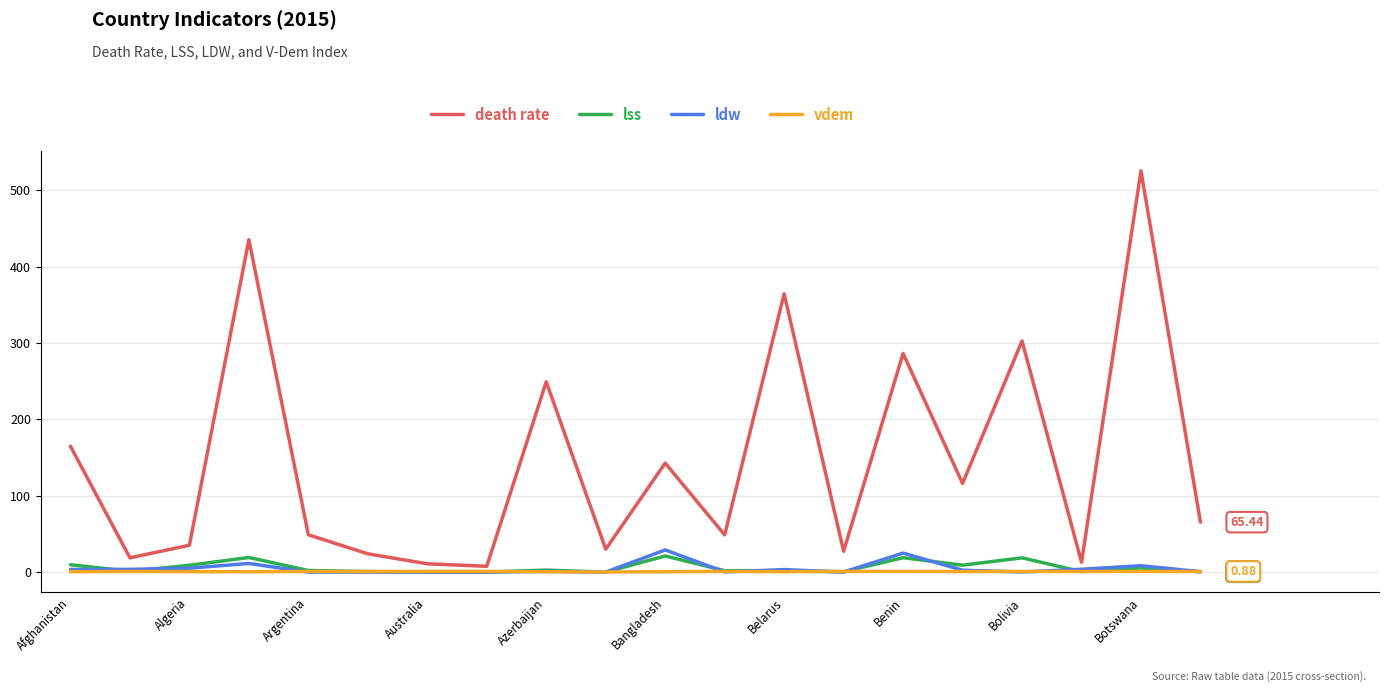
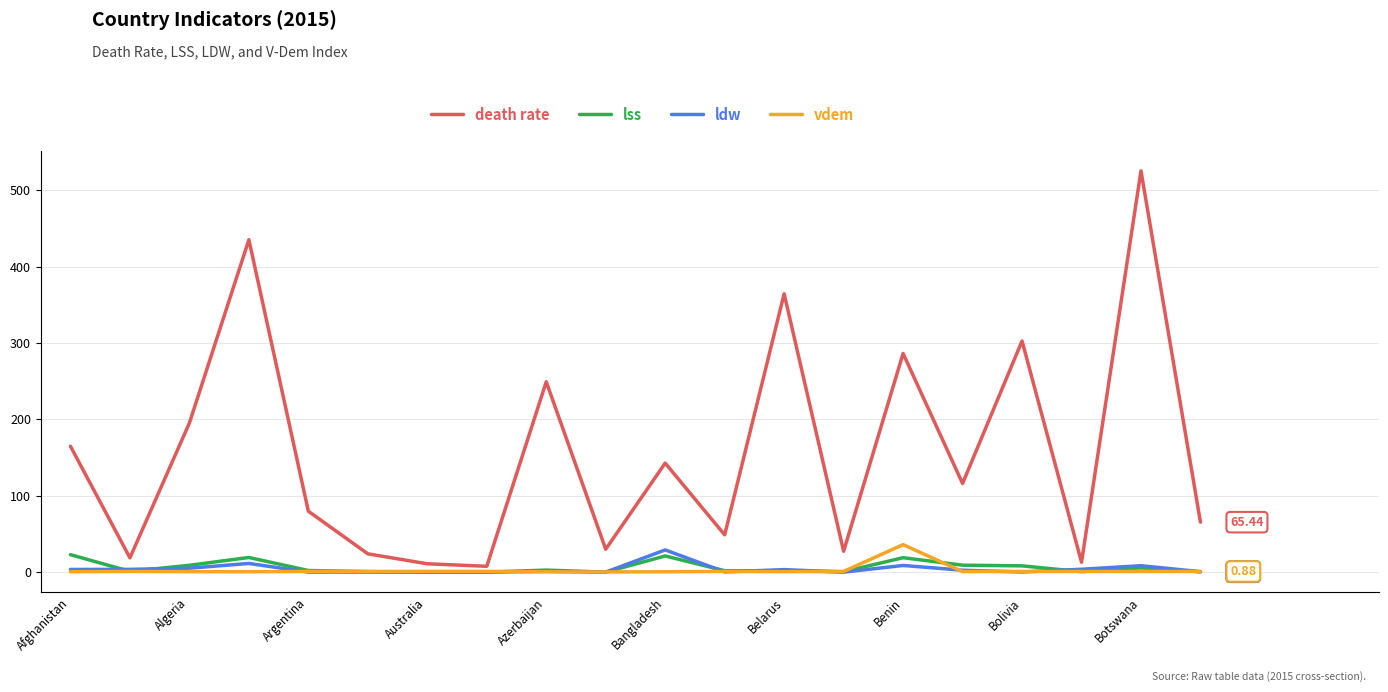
lss, Afghanistan: 10 -> 20
death rate, Algeria: 40 -> 200
death rate, Argentina: 50 -> 80
ldw, Benin: 20 -> 10
vdem, Benin: 0 -> 40
lss, Bolivia: 20 -> 10
